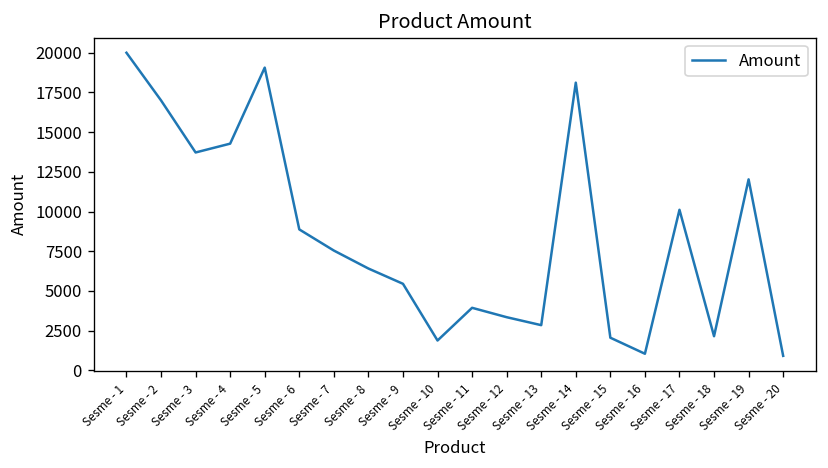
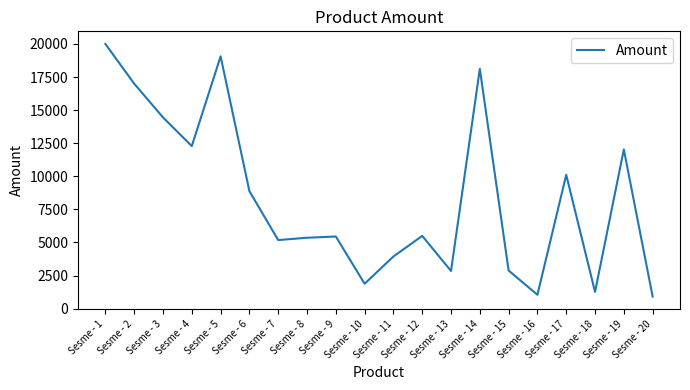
Sesme - 3: 13700 -> 14500
Sesme - 4: 14300 -> 12300
Sesme - 7: 7500 -> 5200
Sesme - 8: 6400 -> 5400
Sesme - 12: 3300 -> 5500
Sesme - 15: 2100 -> 2900
Sesme - 18: 2100 -> 1300
